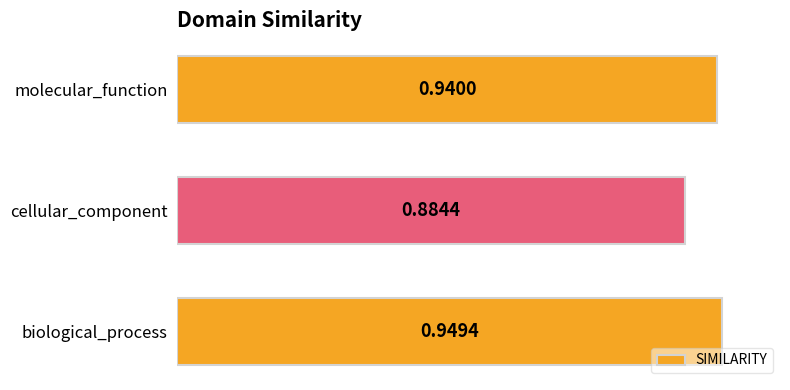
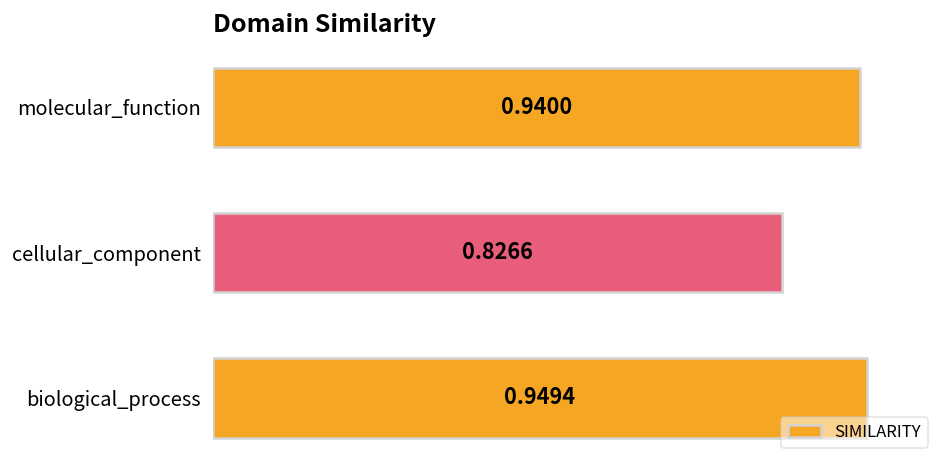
cellular_component: 0.8844 -> 0.8266
